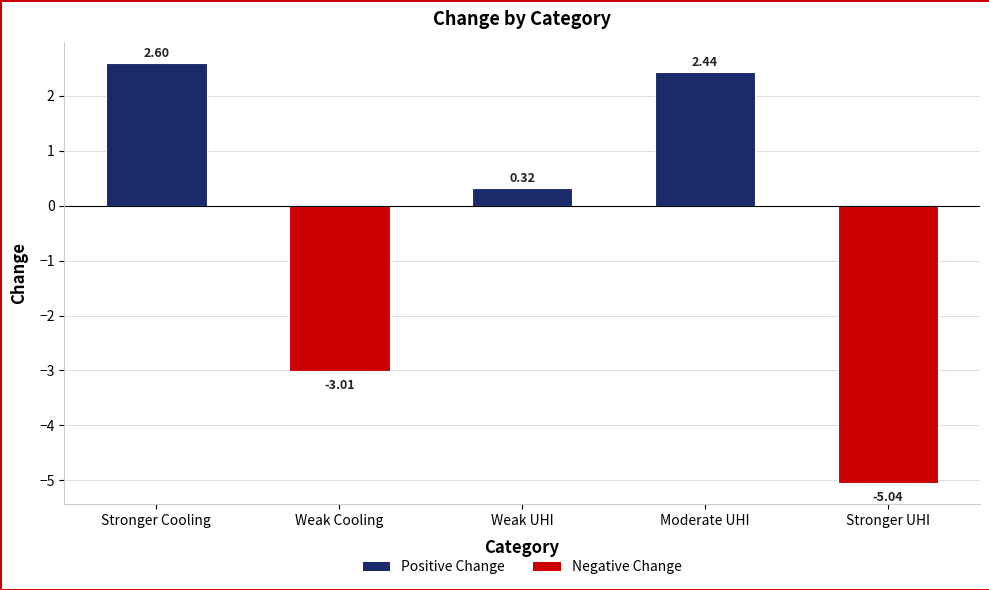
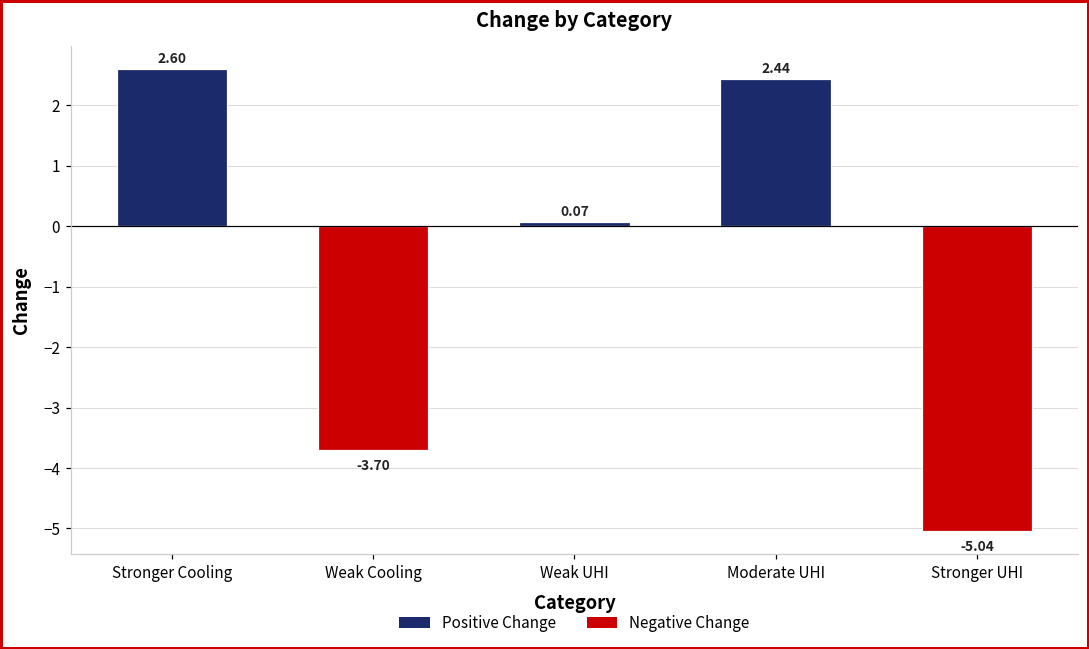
Weak Cooling: -3.01 -> -3.70
Weak UHI: 0.32 -> 0.07
